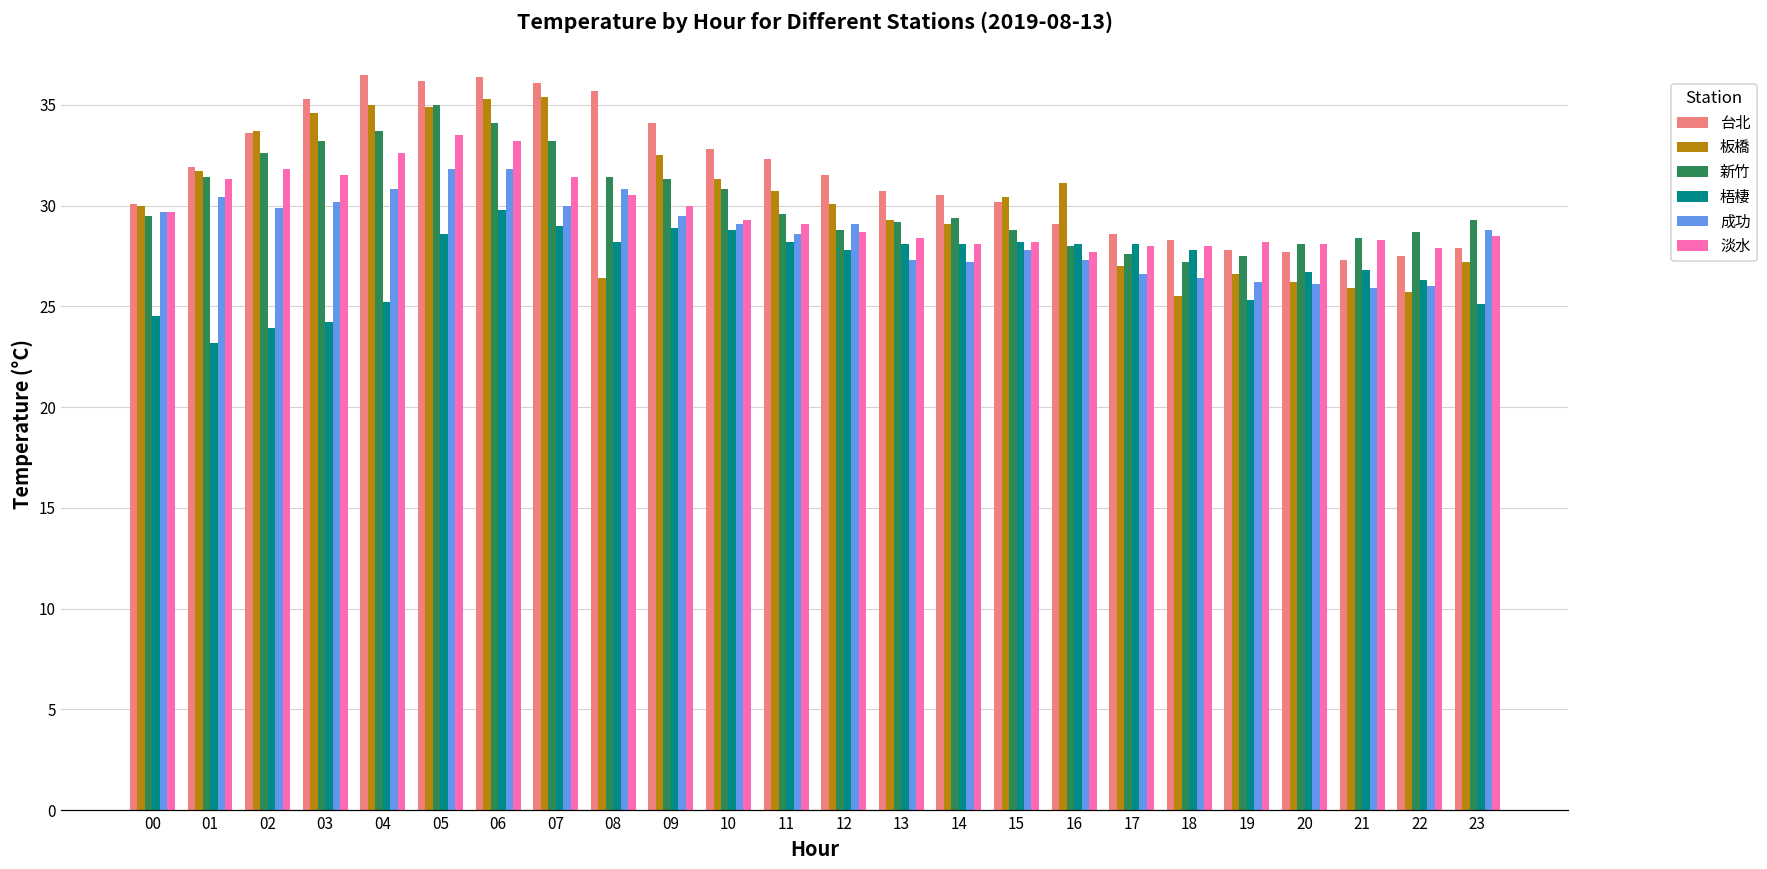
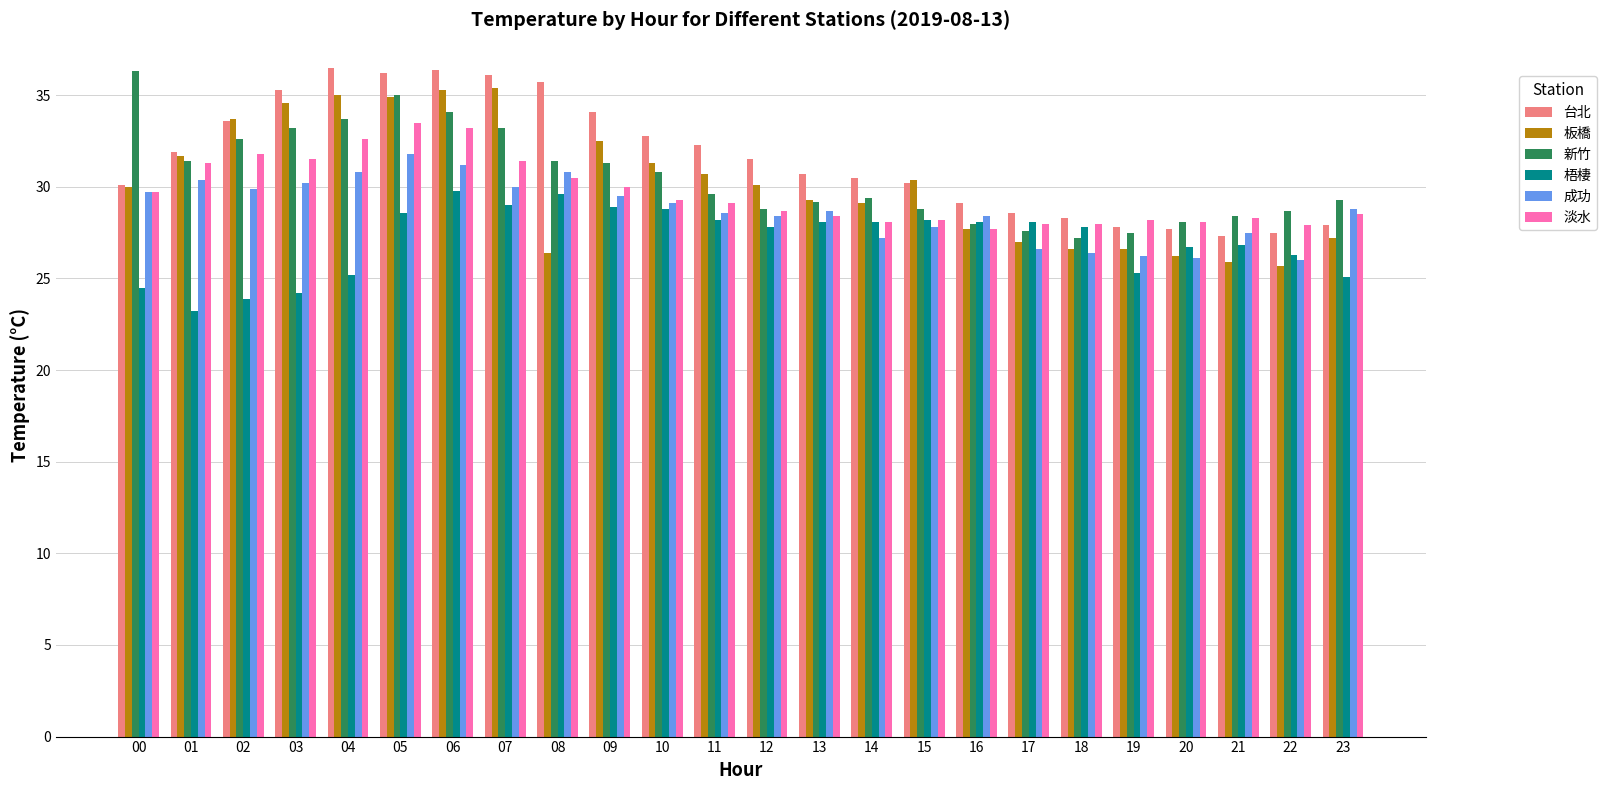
新竹, 00: 29.5 -> 36.3
成功, 06: 31.8 -> 31.2
梧棲, 08: 28.2 -> 29.6
成功, 12: 29.1 -> 28.4
成功, 13: 27.3 -> 28.7
板橋, 16: 31.1 -> 27.7
成功, 16: 27.3 -> 28.4
板橋, 18: 25.5 -> 26.6
成功, 21: 25.9 -> 27.5
